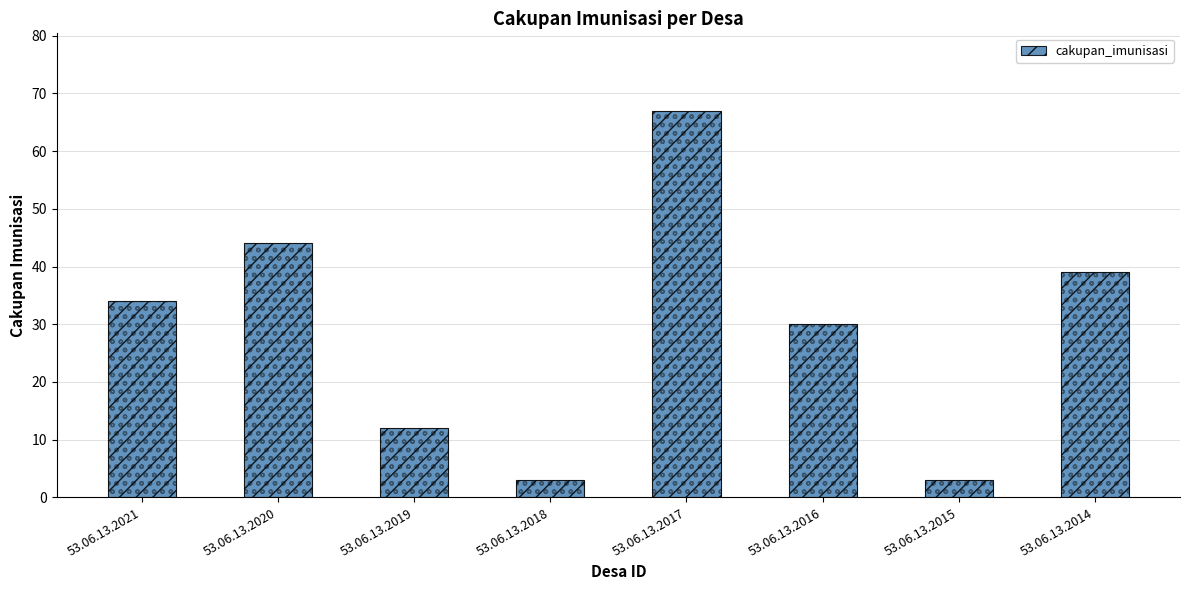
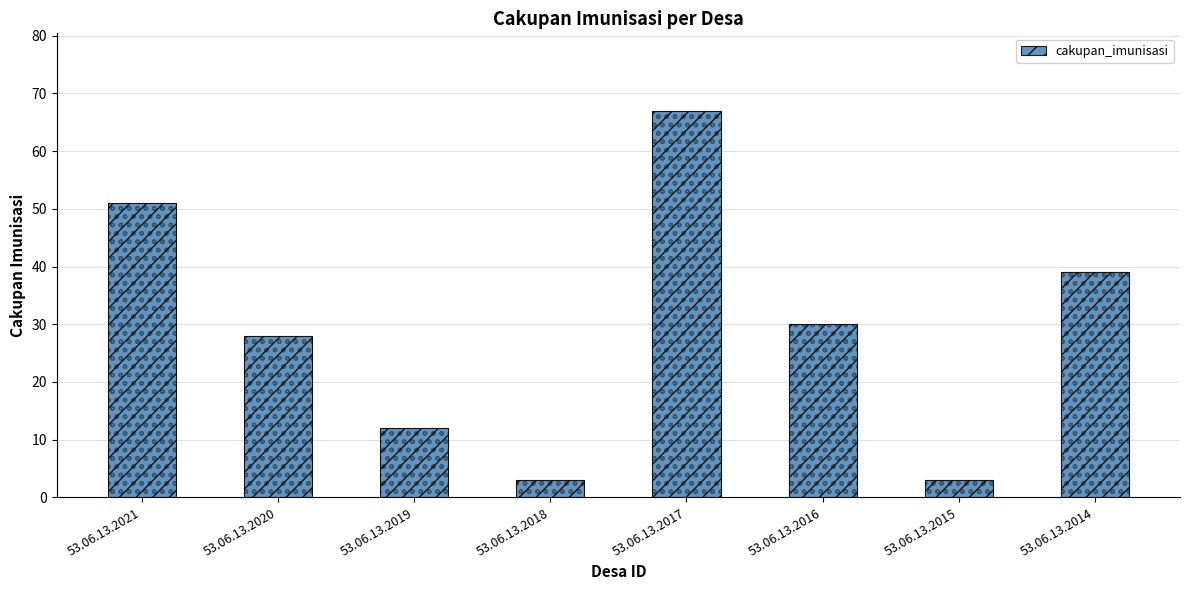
53.06.13.2021: 34 -> 51
53.06.13.2020: 44 -> 28
